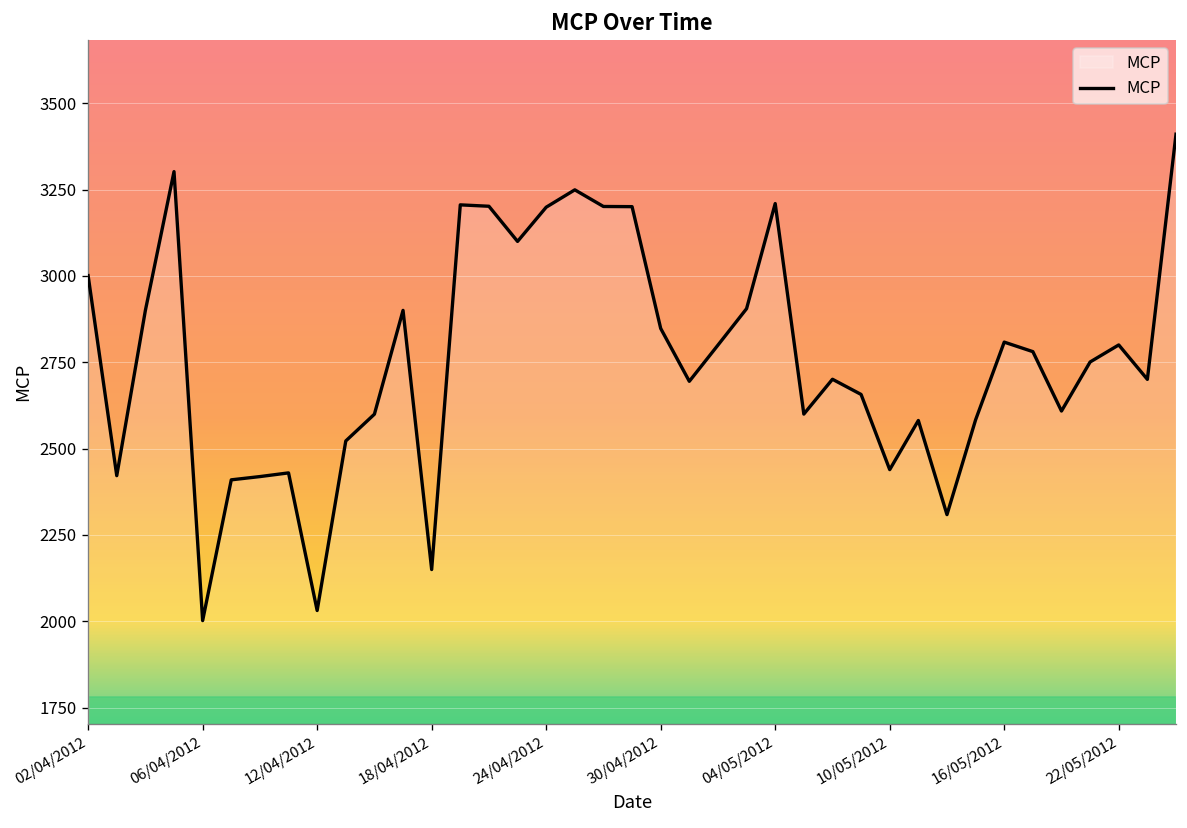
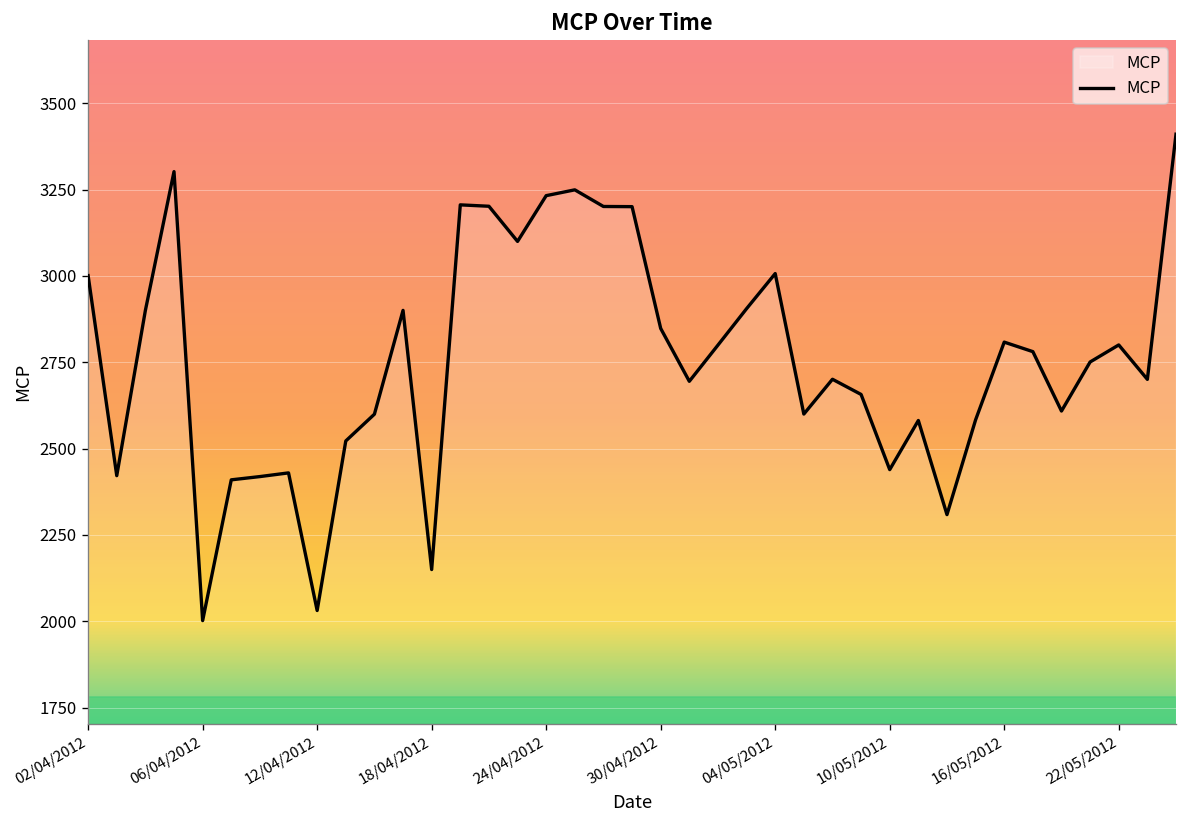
24/04/2012: 3200 -> 3230
04/05/2012: 3210 -> 3010
